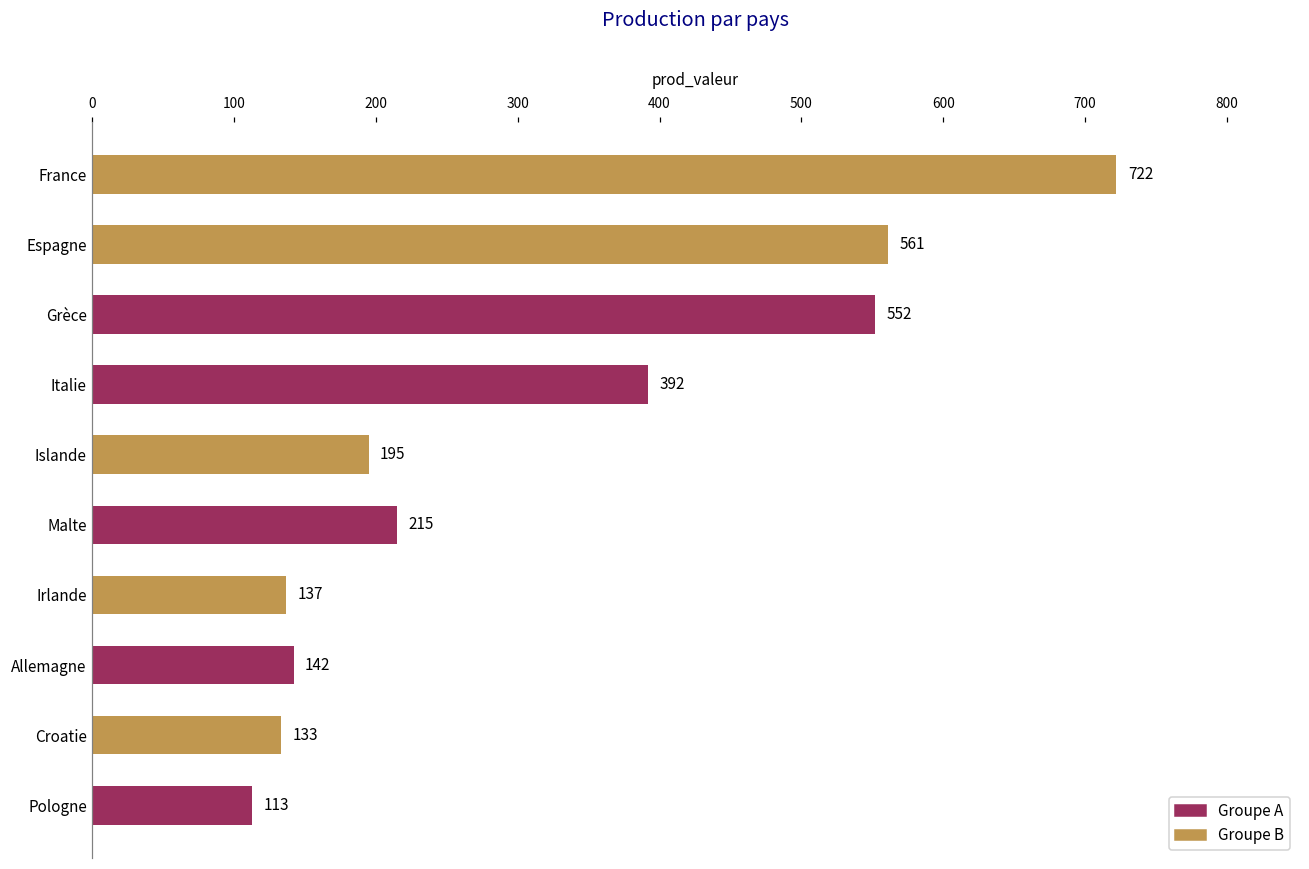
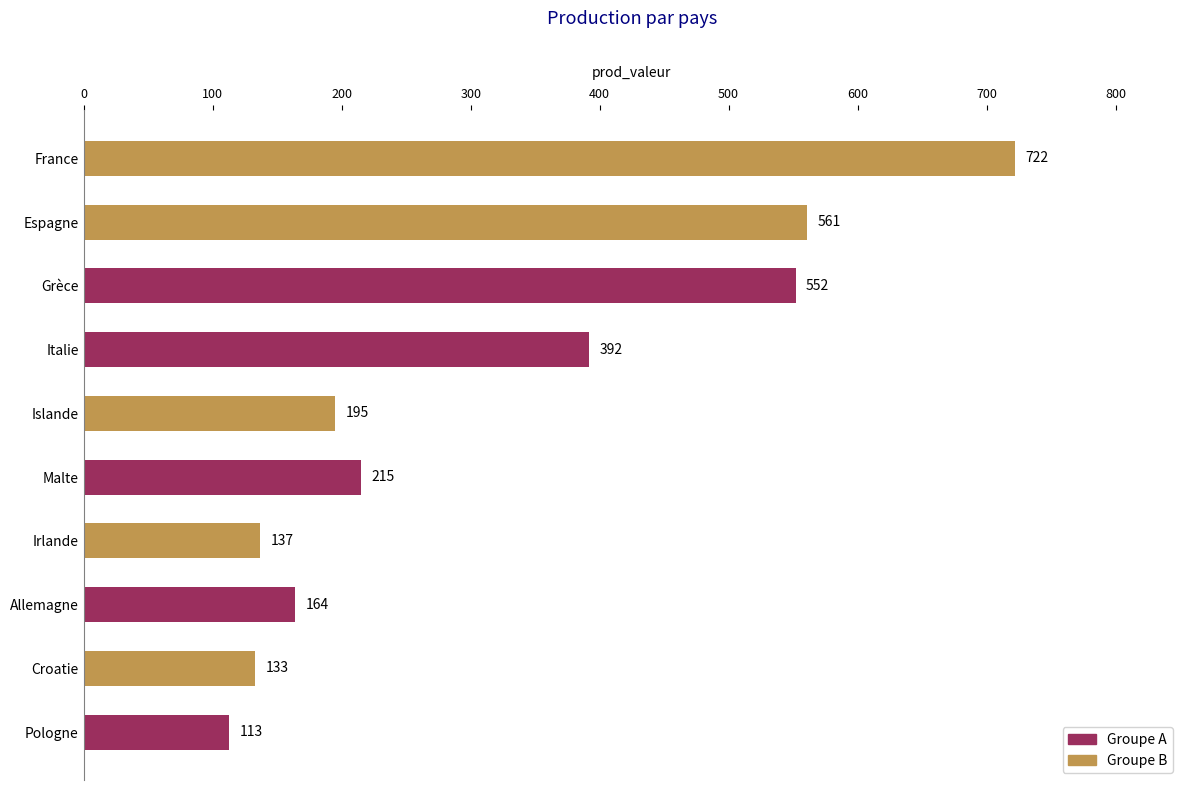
Allemagne: 142 -> 164
